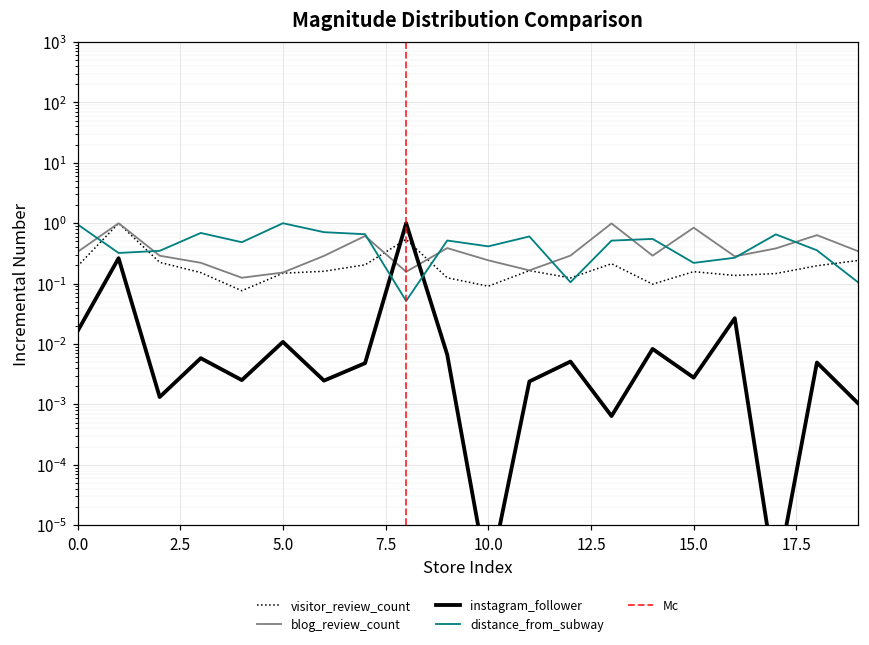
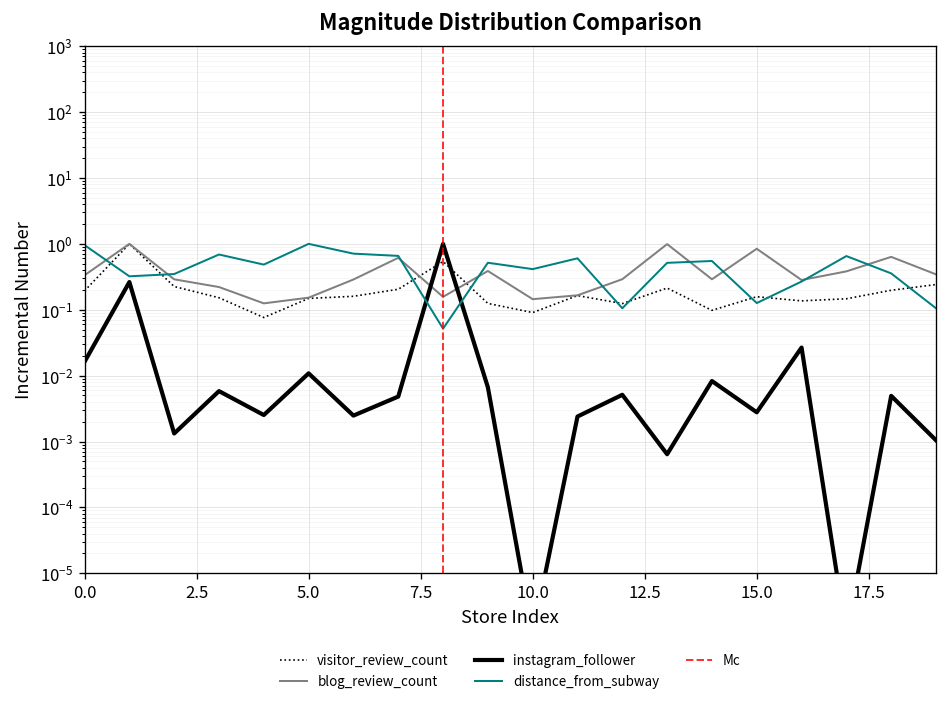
blog_review_count, 10.0: 0.2 -> 0.14
distance_from_subway, 15.0: 0.22 -> 0.13
